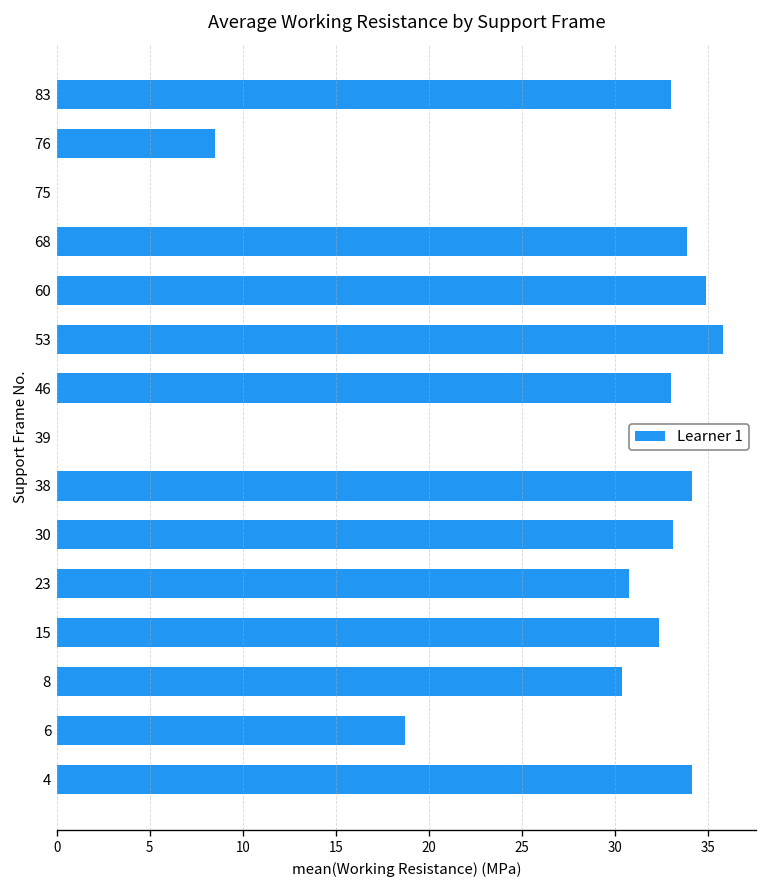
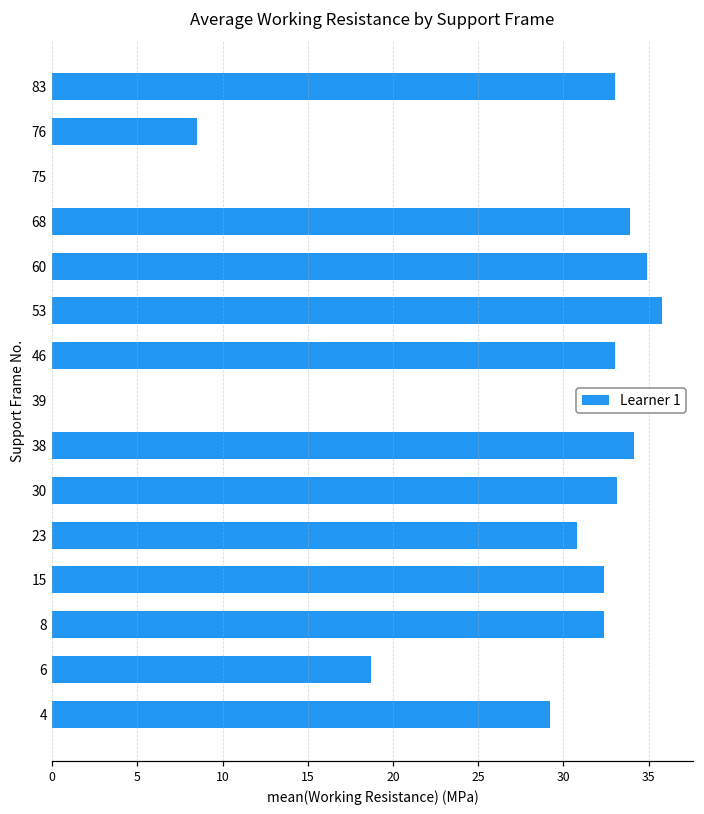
8: 30.4 -> 32.4
4: 34.1 -> 29.2
